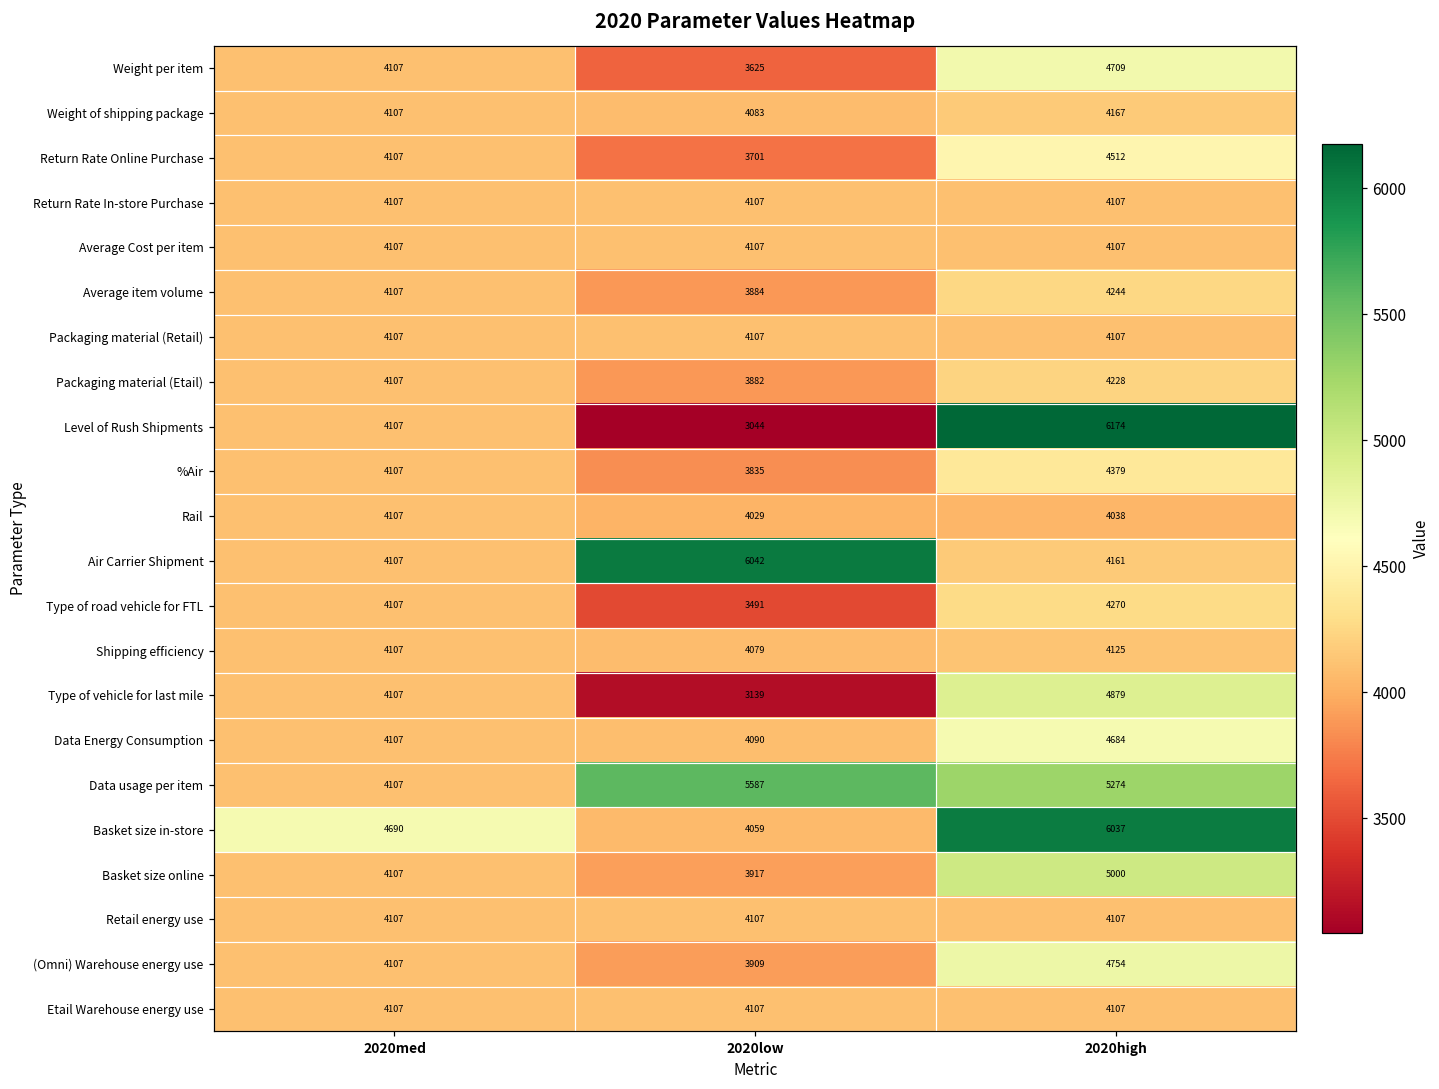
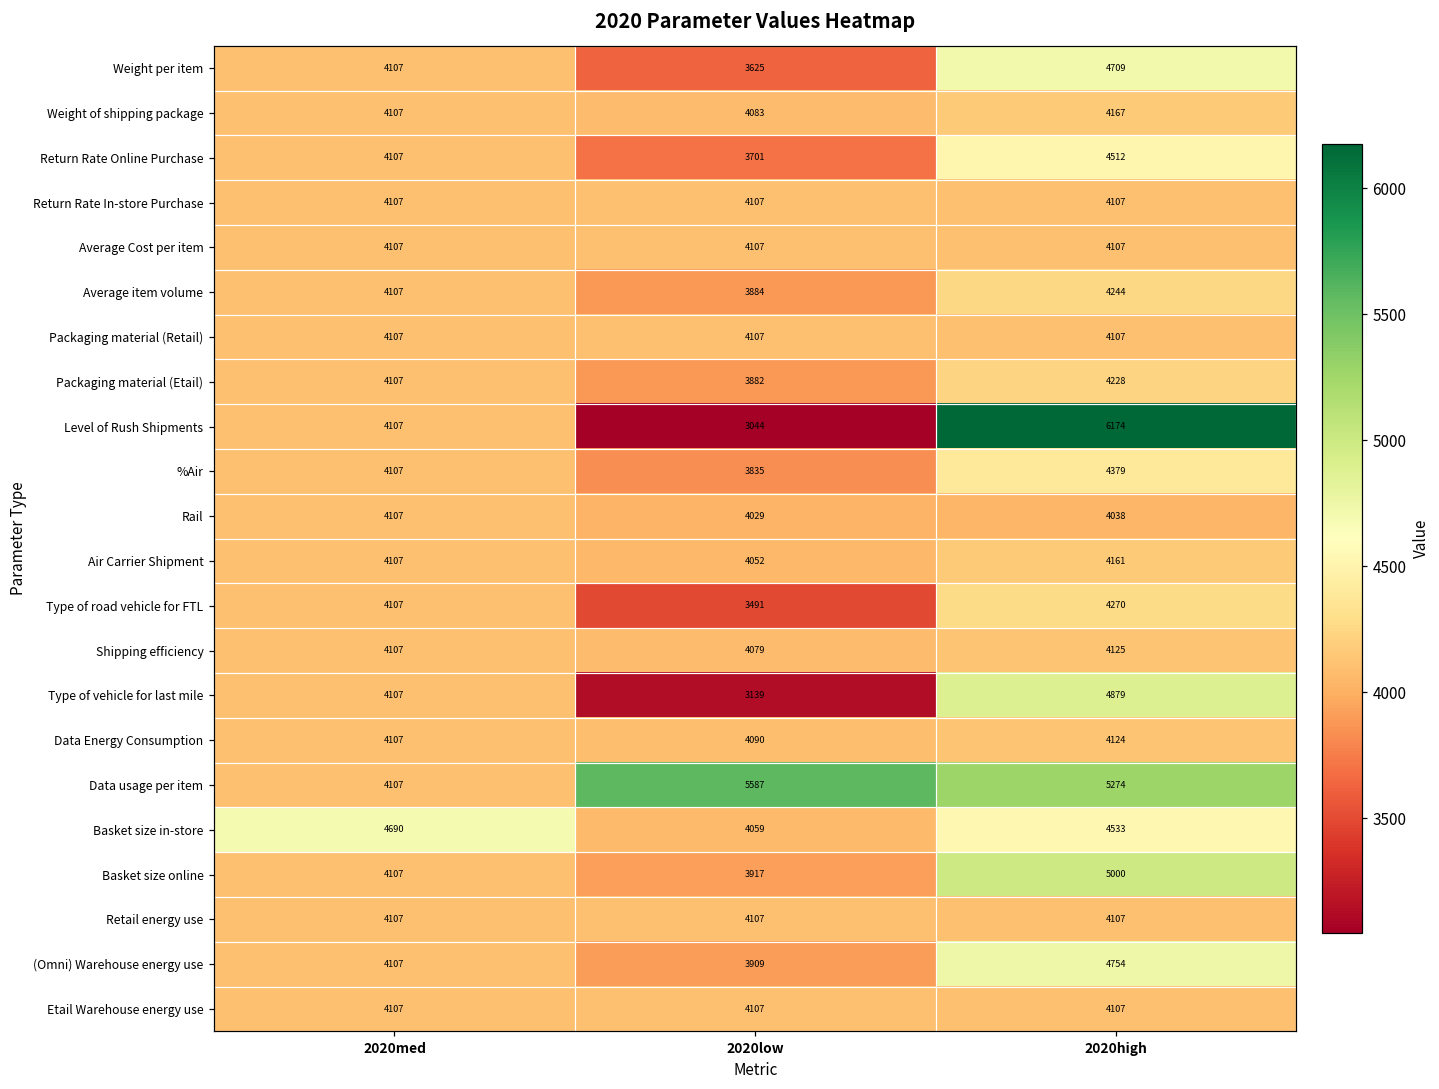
Air Carrier Shipment, 2020low: 6042 -> 4052
Data Energy Consumption, 2020high: 4684 -> 4124
Basket size in-store, 2020high: 6037 -> 4533
